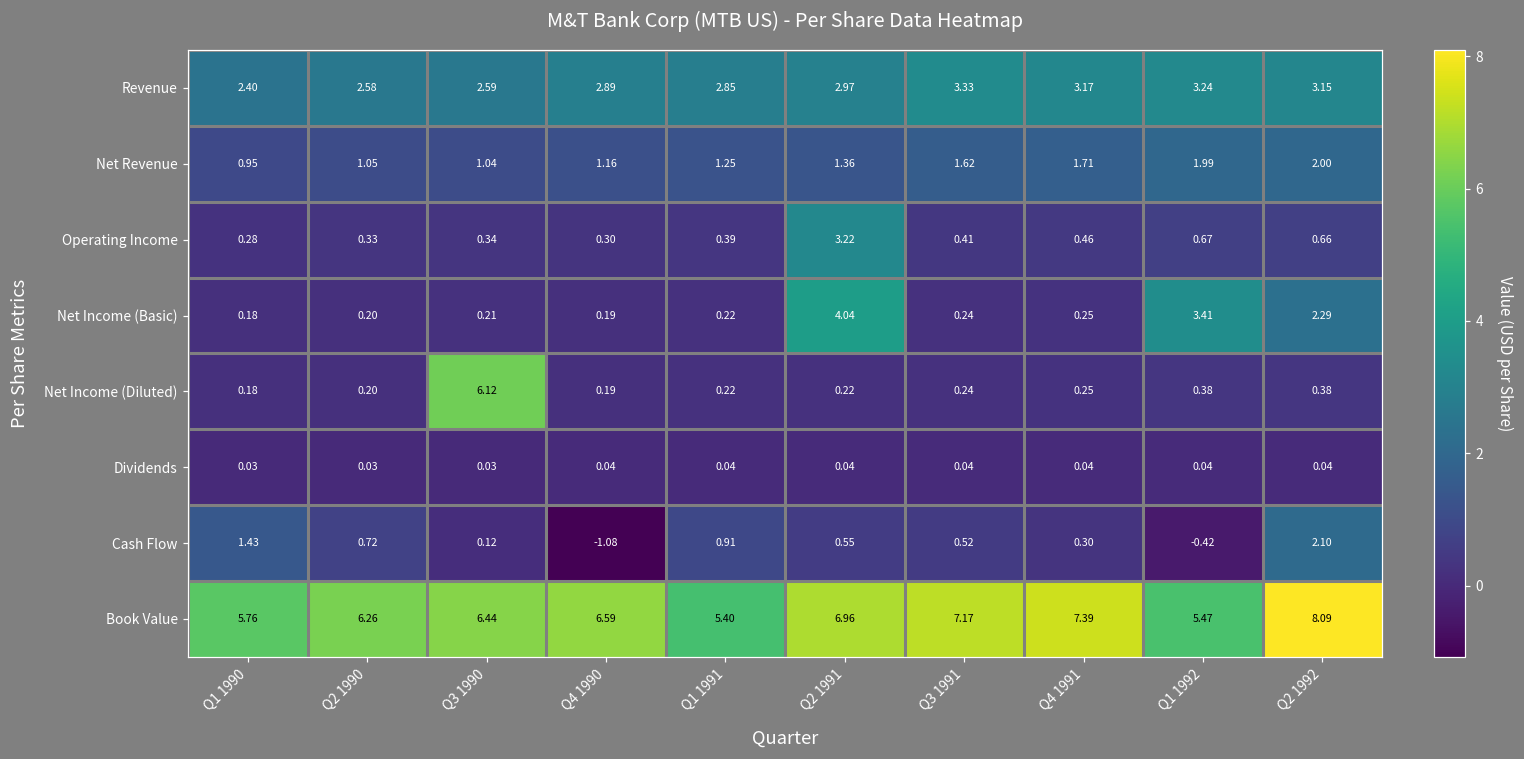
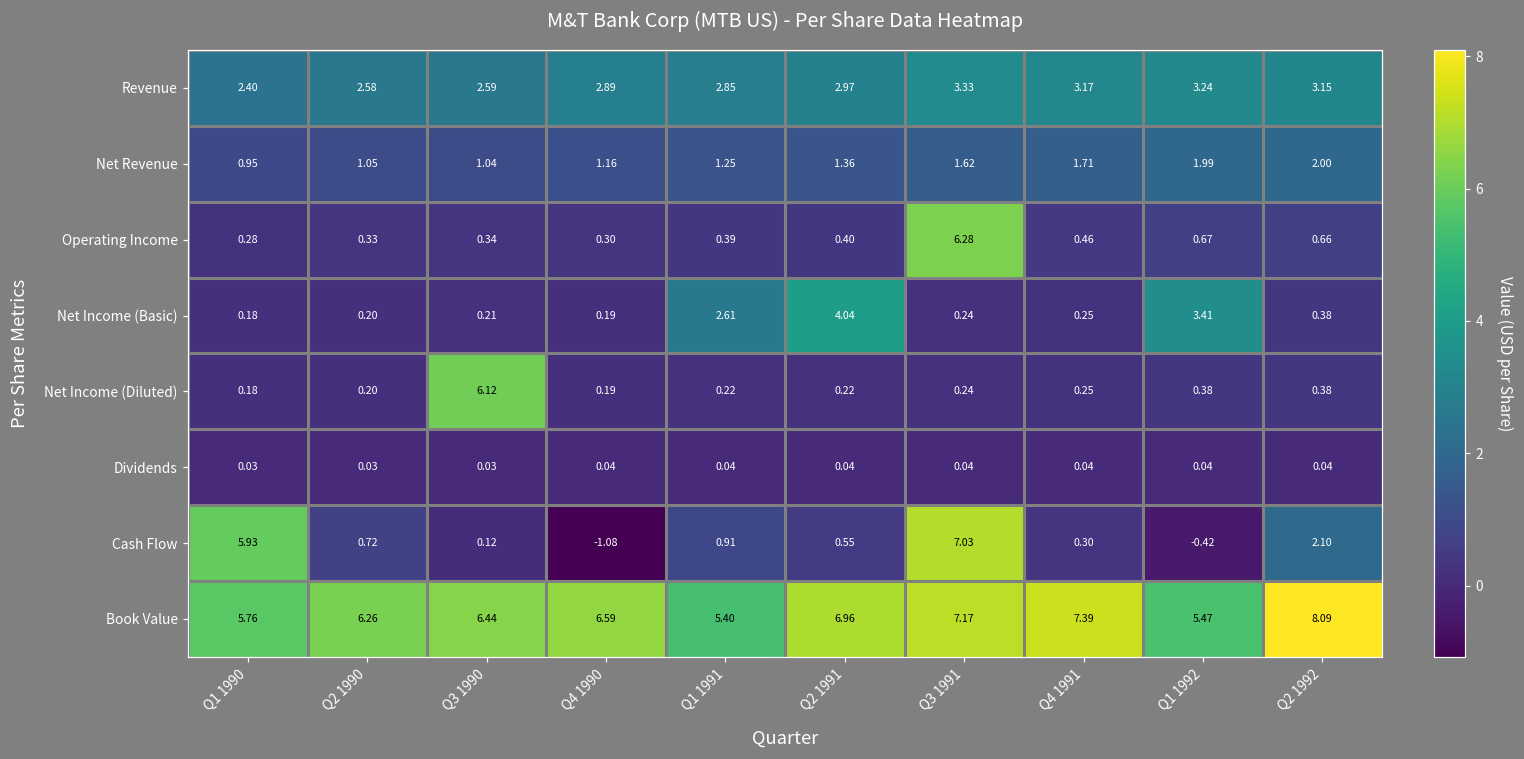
Operating Income, Q2 1991: 3.22 -> 0.40
Operating Income, Q3 1991: 0.41 -> 6.28
Net Income (Basic), Q1 1991: 0.22 -> 2.61
Net Income (Basic), Q2 1992: 2.29 -> 0.38
Cash Flow, Q1 1990: 1.43 -> 5.93
Cash Flow, Q3 1991: 0.52 -> 7.03
